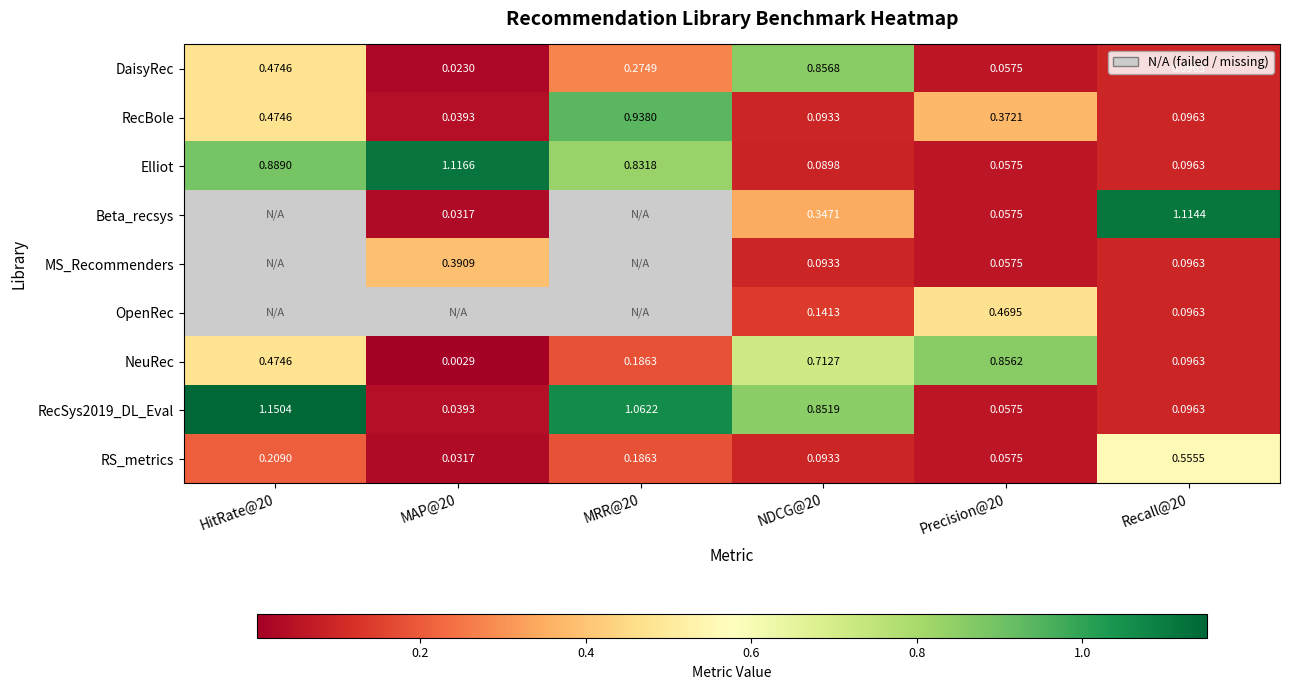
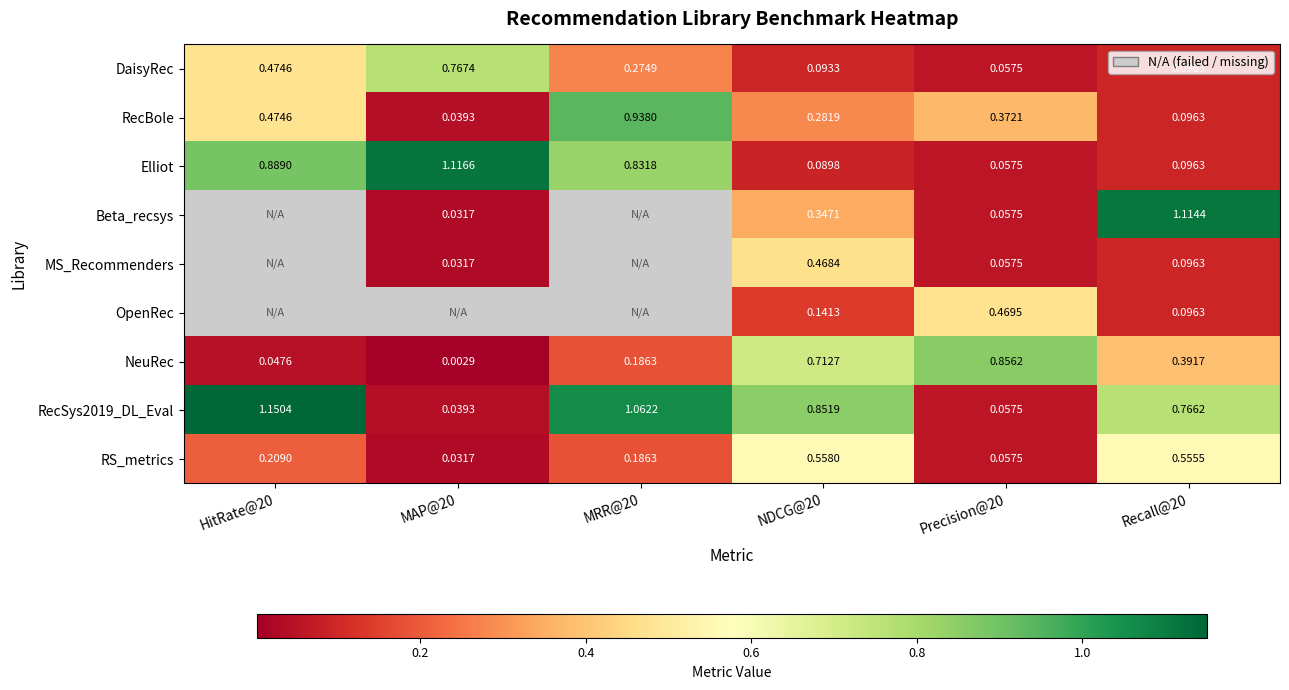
DaisyRec, MAP@20: 0.0230 -> 0.7674
DaisyRec, NDCG@20: 0.8568 -> 0.0933
RecBole, NDCG@20: 0.0933 -> 0.2819
MS_Recommenders, MAP@20: 0.3909 -> 0.0317
MS_Recommenders, NDCG@20: 0.0933 -> 0.4684
NeuRec, HitRate@20: 0.4746 -> 0.0476
NeuRec, Recall@20: 0.0963 -> 0.3917
RecSys2019_DL_Eval, Recall@20: 0.0963 -> 0.7662
RS_metrics, NDCG@20: 0.0933 -> 0.5580
